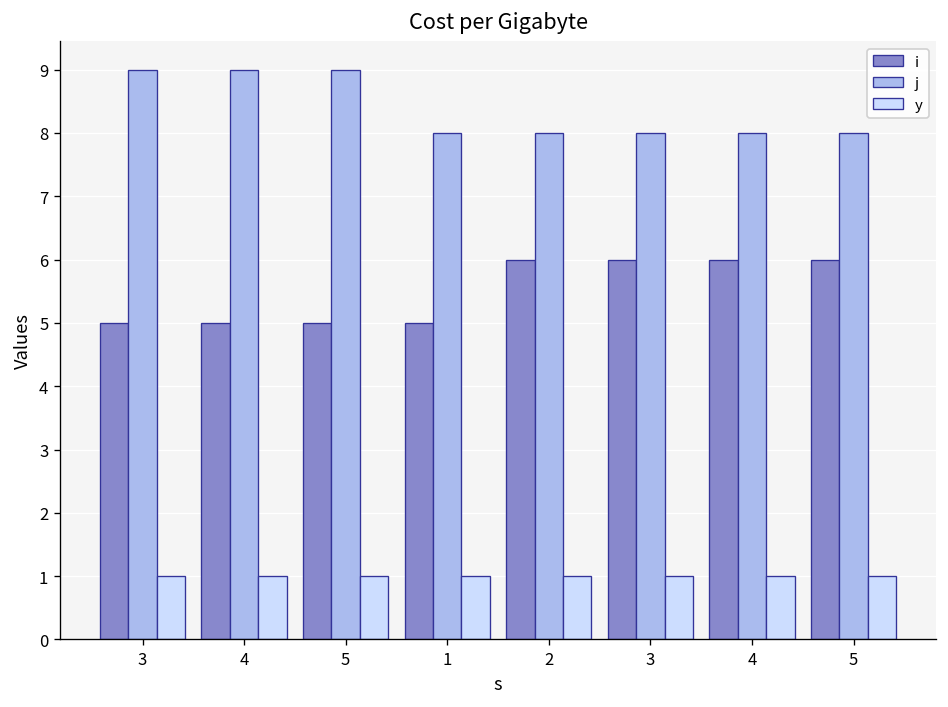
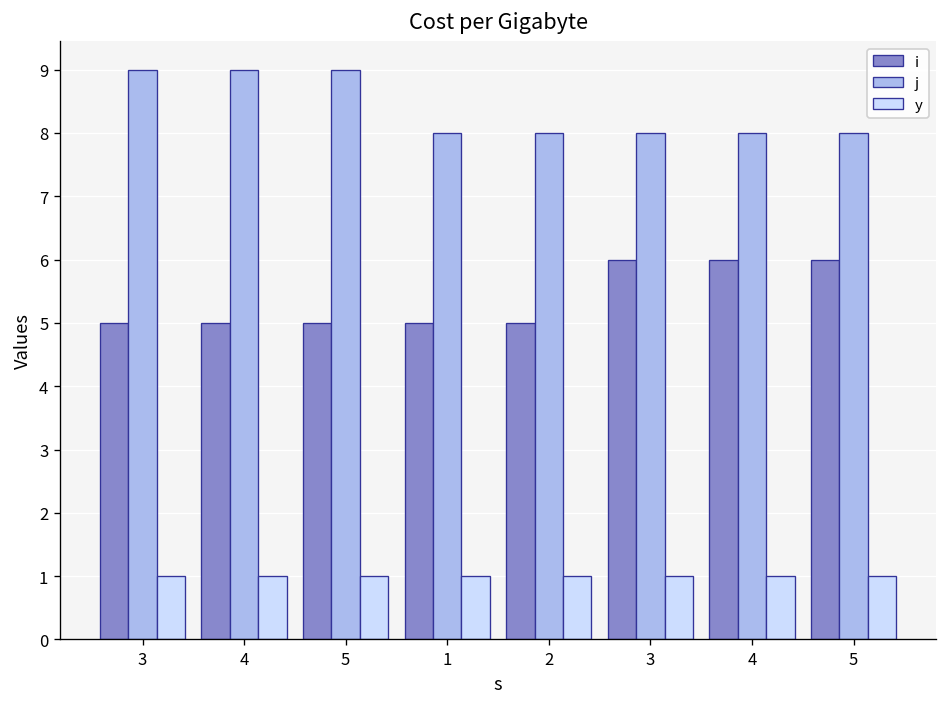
i, 2: 6 -> 5
